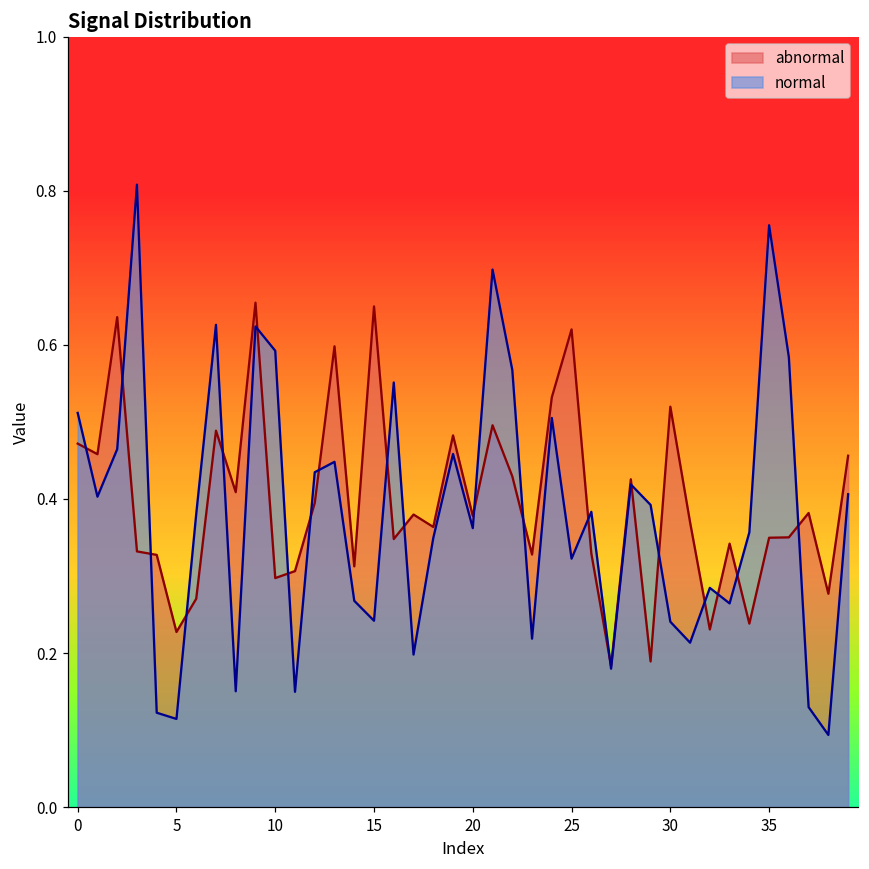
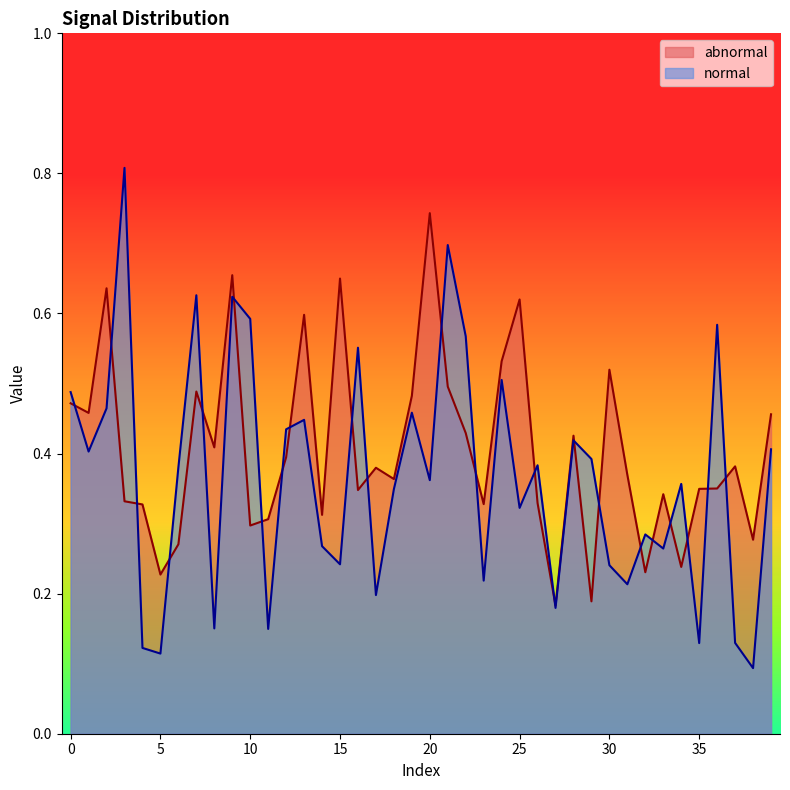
normal, 0: 0.51 -> 0.49
abnormal, 20: 0.38 -> 0.74
normal, 35: 0.76 -> 0.13
